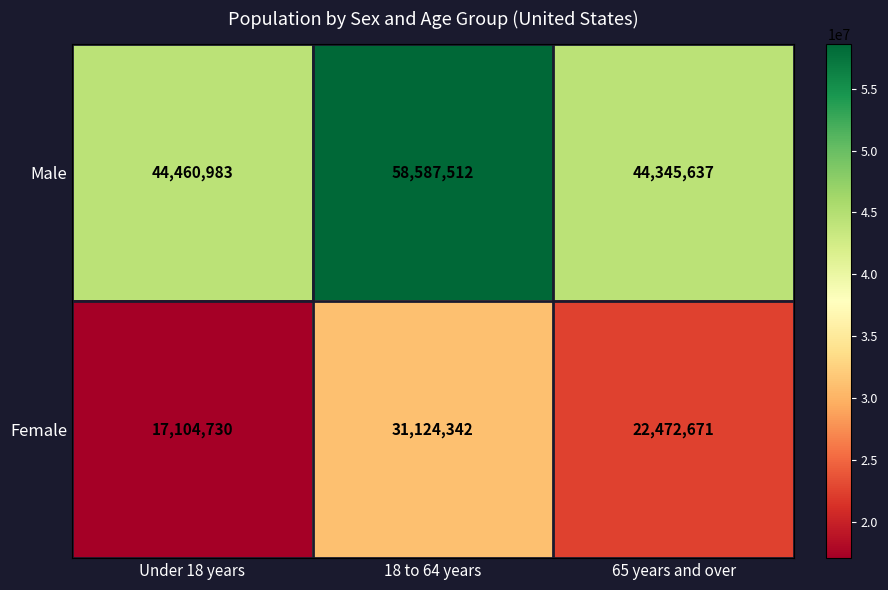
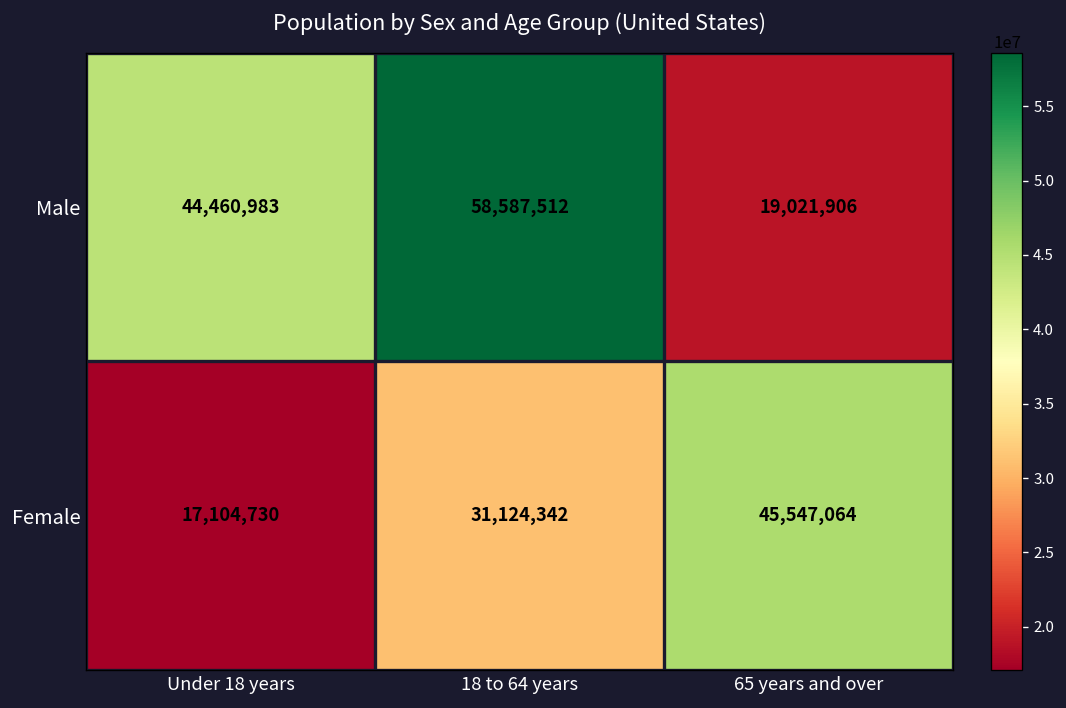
Male, 65 years and over: 44,345,637 -> 19,021,906
Female, 65 years and over: 22,472,671 -> 45,547,064
